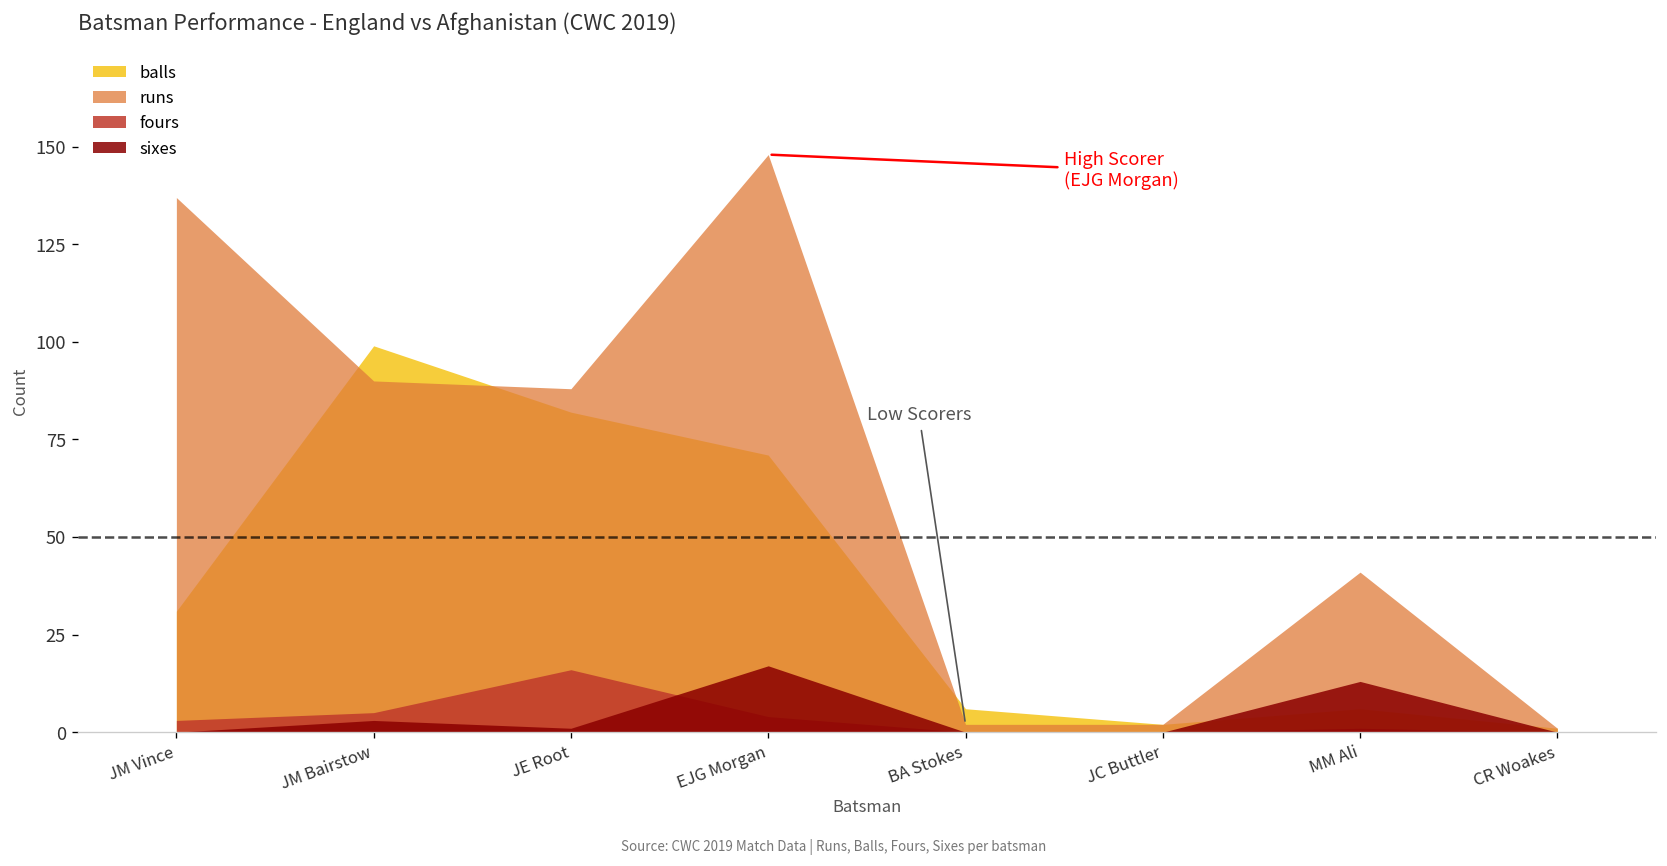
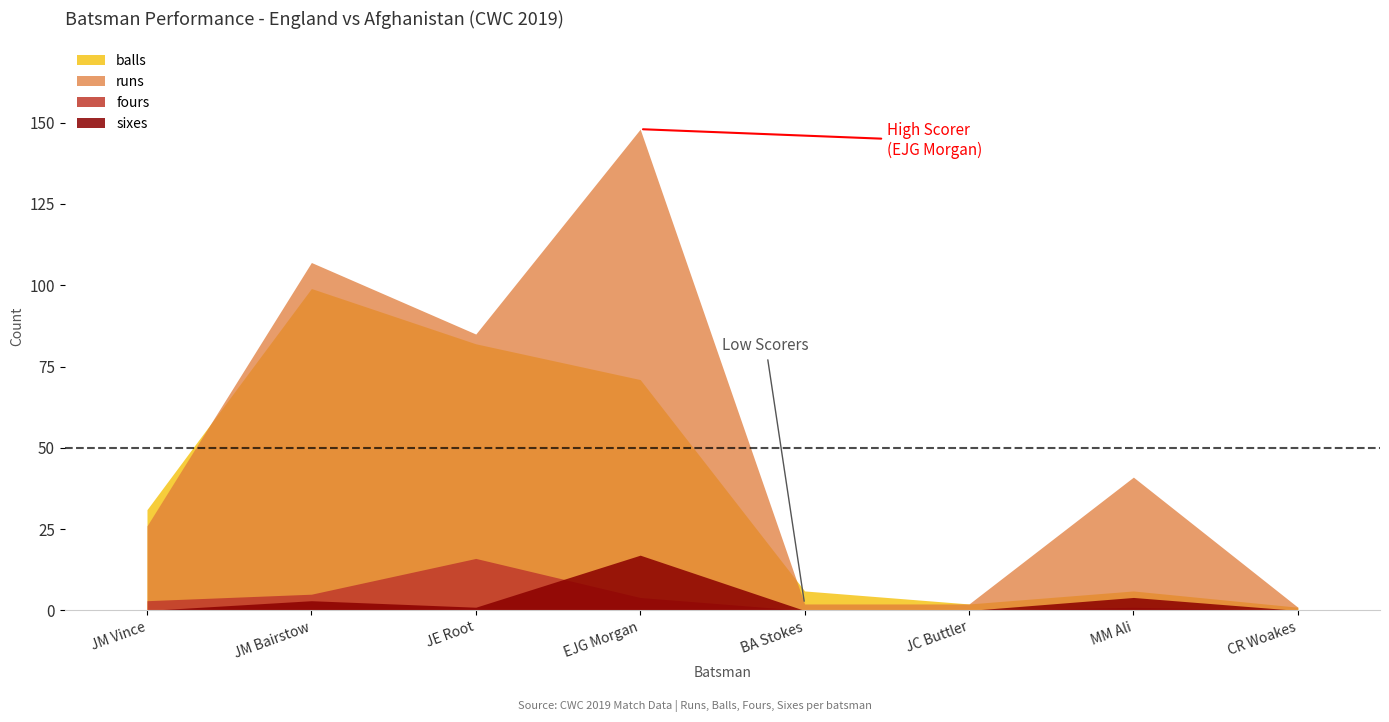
runs, JM Vince: 137 -> 26
runs, JM Bairstow: 90 -> 107
runs, JE Root: 88 -> 85
sixes, MM Ali: 13 -> 4
